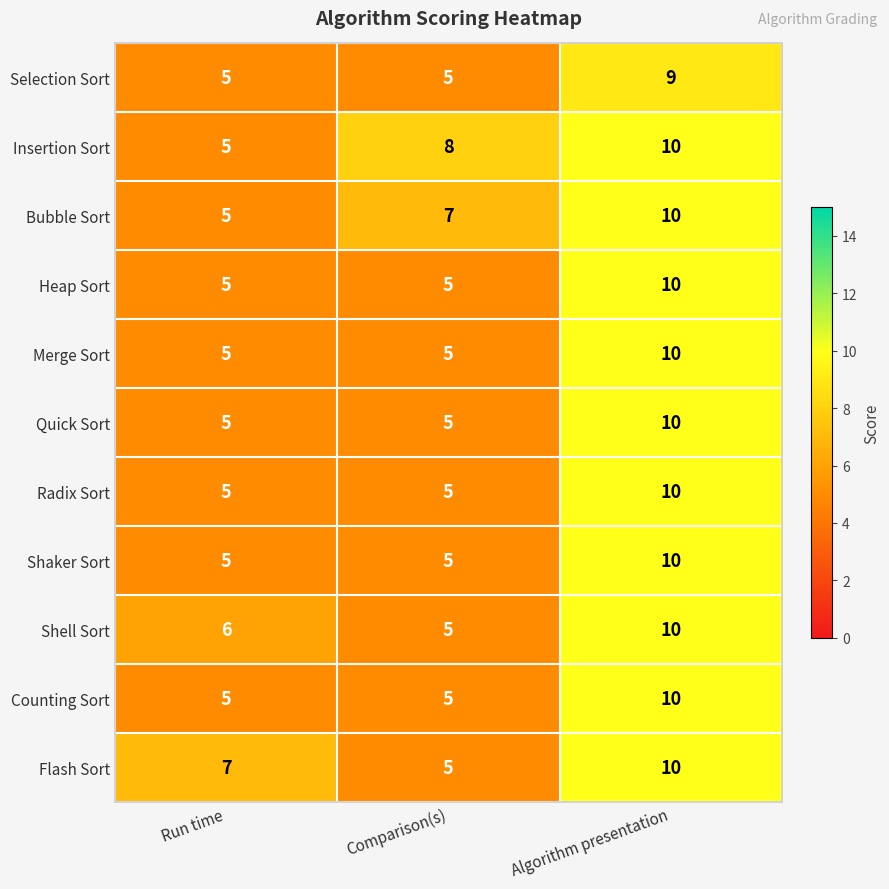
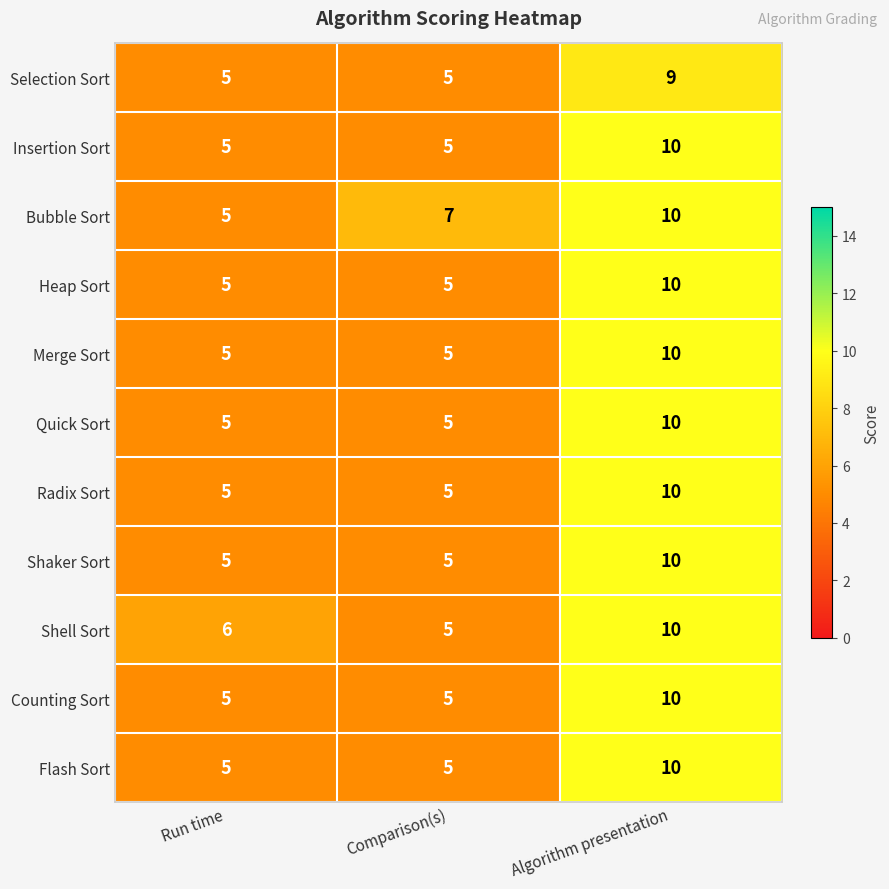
Insertion Sort, Comparison(s): 8 -> 5
Flash Sort, Run time: 7 -> 5
